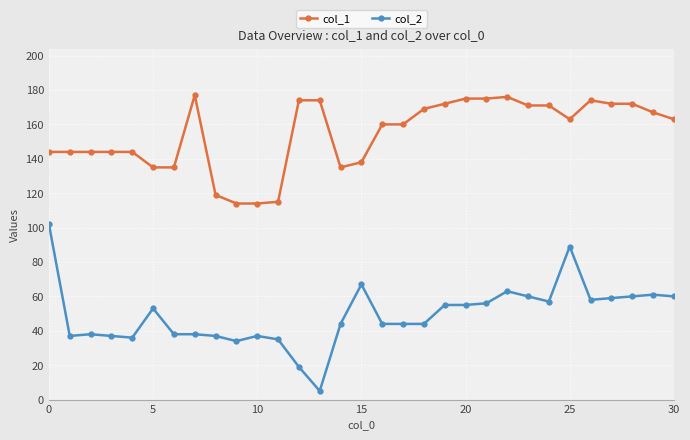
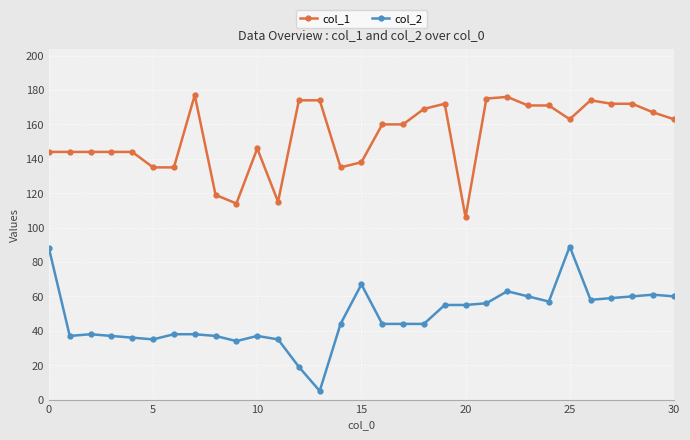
col_2, 0: 102 -> 88
col_2, 5: 53 -> 35
col_1, 10: 114 -> 146
col_1, 20: 175 -> 106
